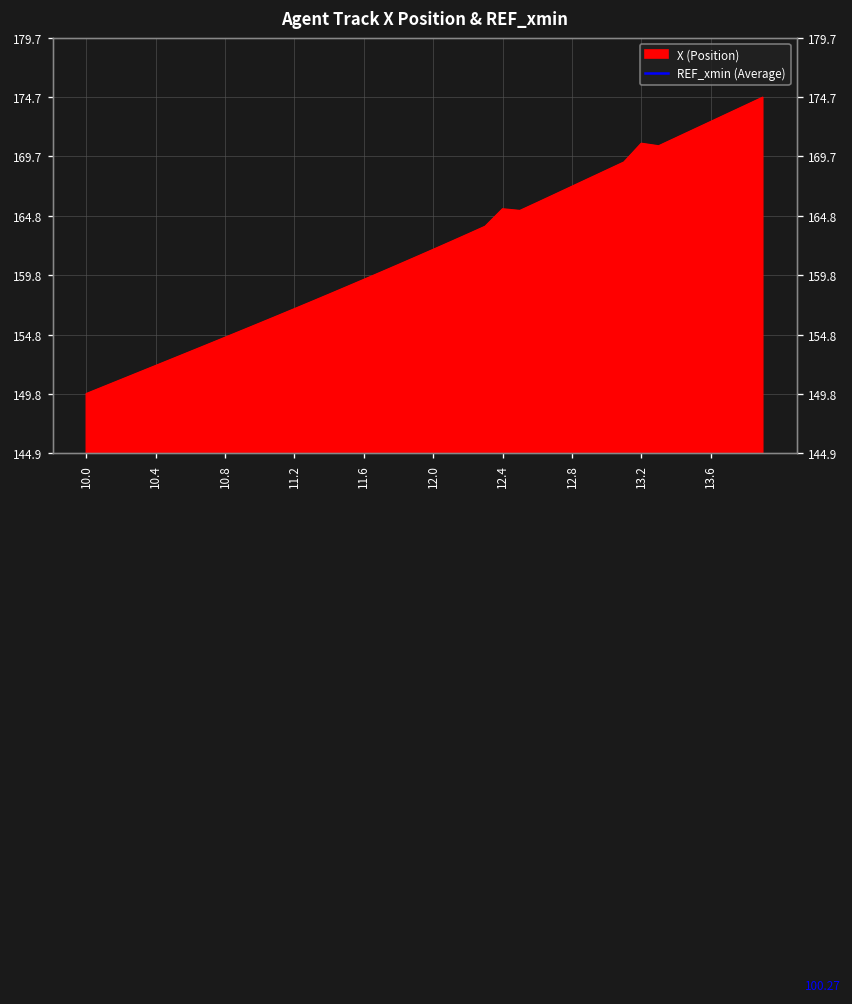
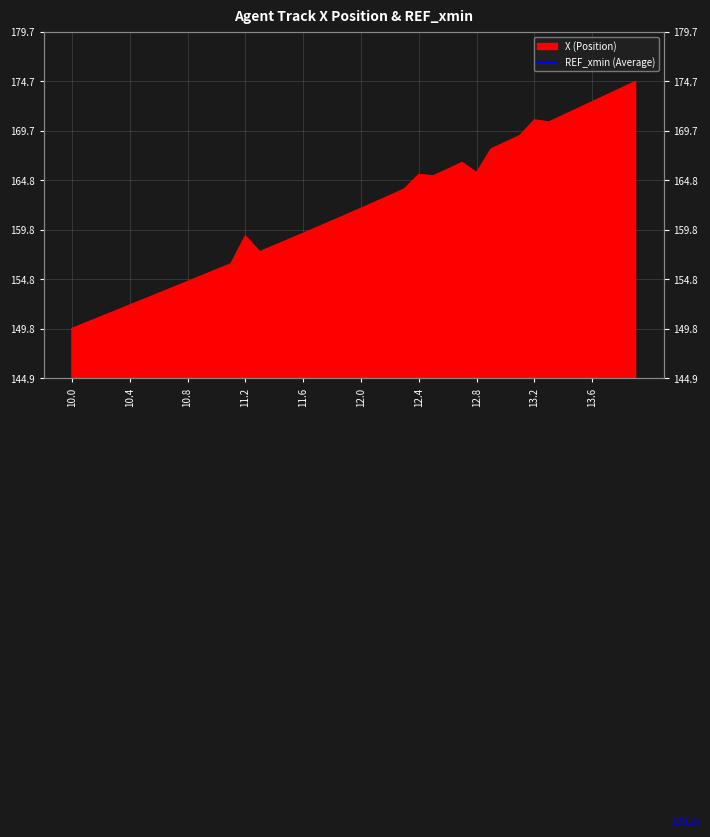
X (Position), 11.2: 157 -> 159
X (Position), 12.8: 167 -> 166
